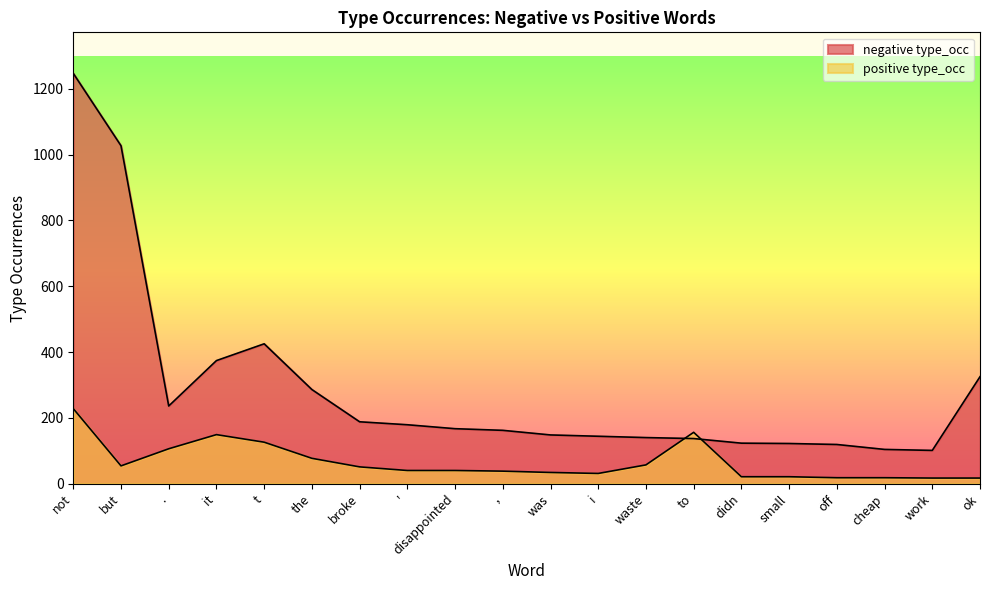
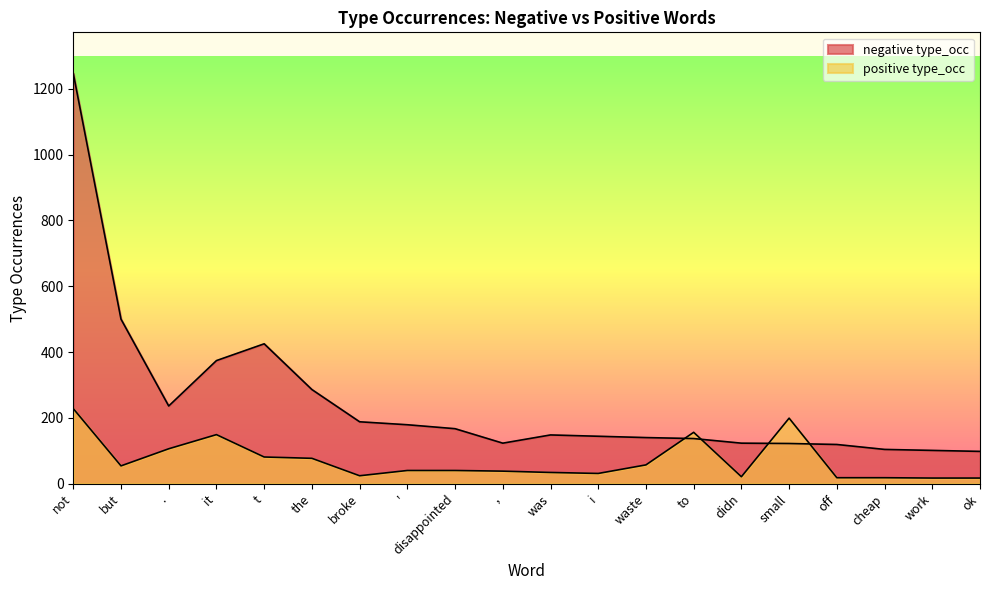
negative type_occ, but: 1030 -> 500
positive type_occ, t: 130 -> 80
positive type_occ, broke: 50 -> 20
negative type_occ, ,: 160 -> 120
positive type_occ, small: 20 -> 200
negative type_occ, ok: 330 -> 100
